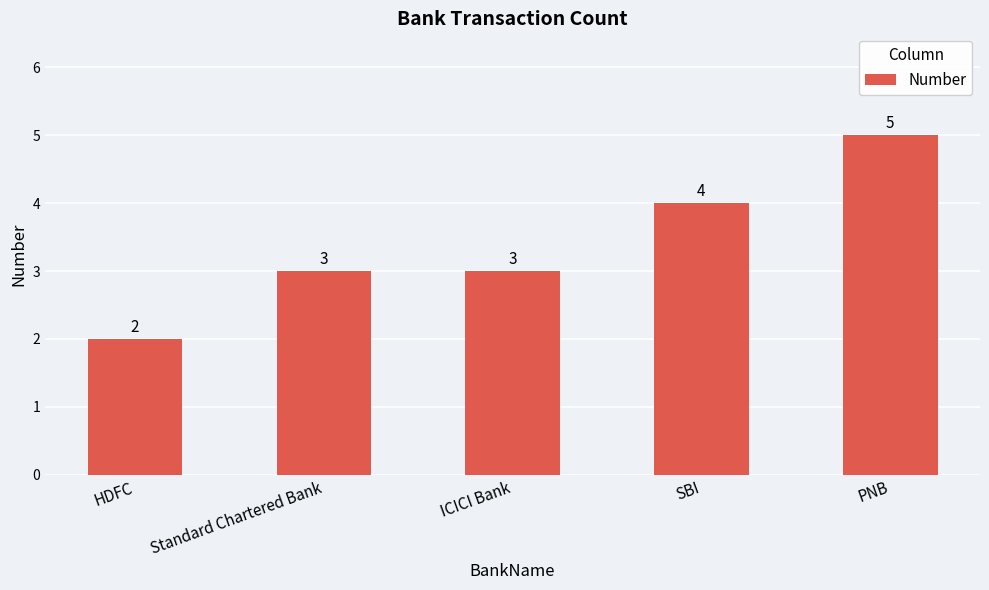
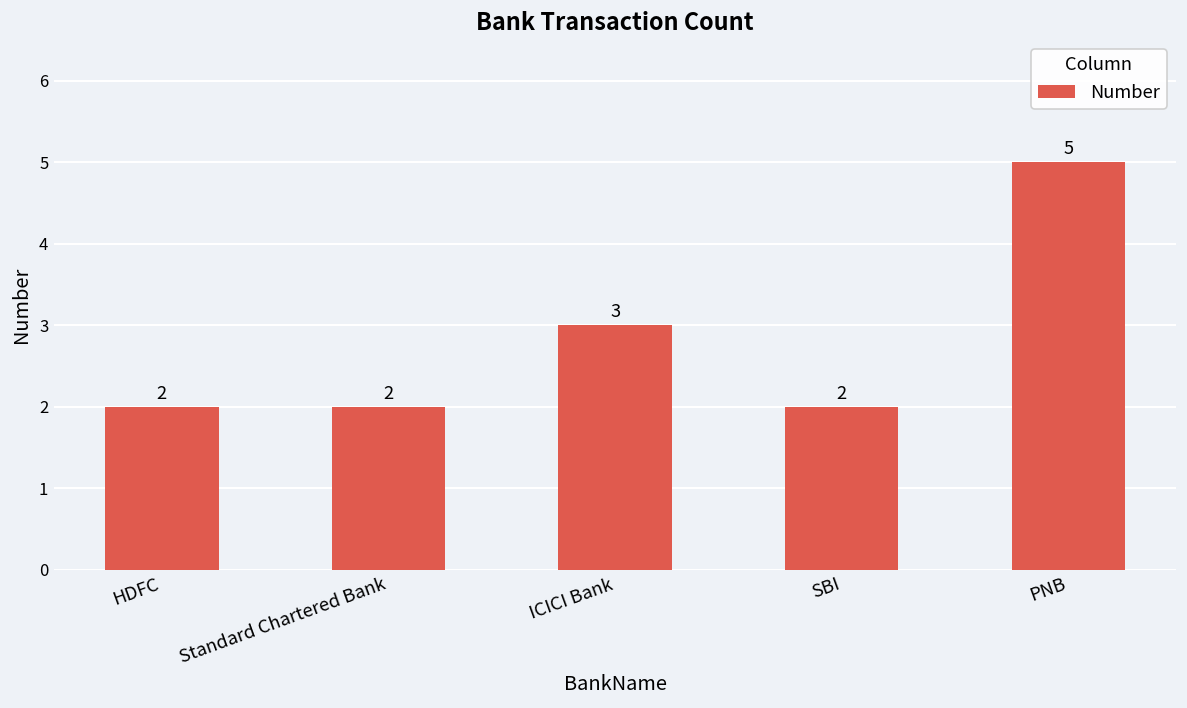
Standard Chartered Bank: 3 -> 2
SBI: 4 -> 2
